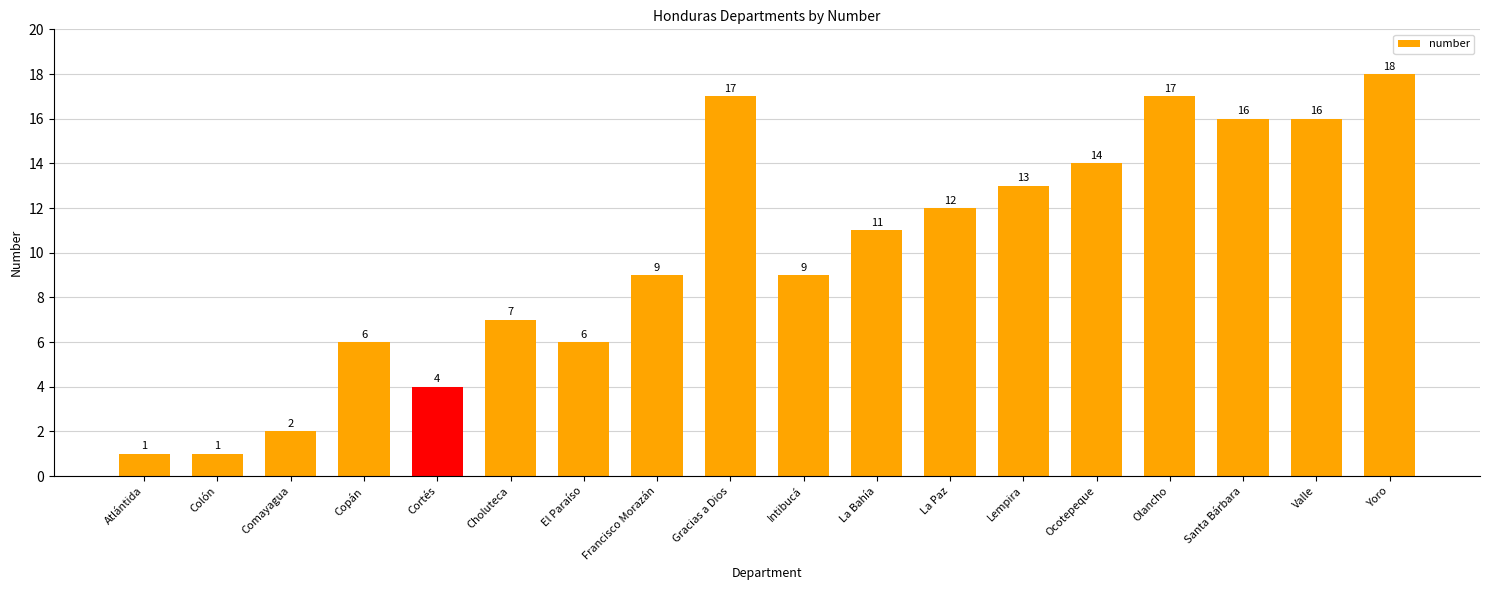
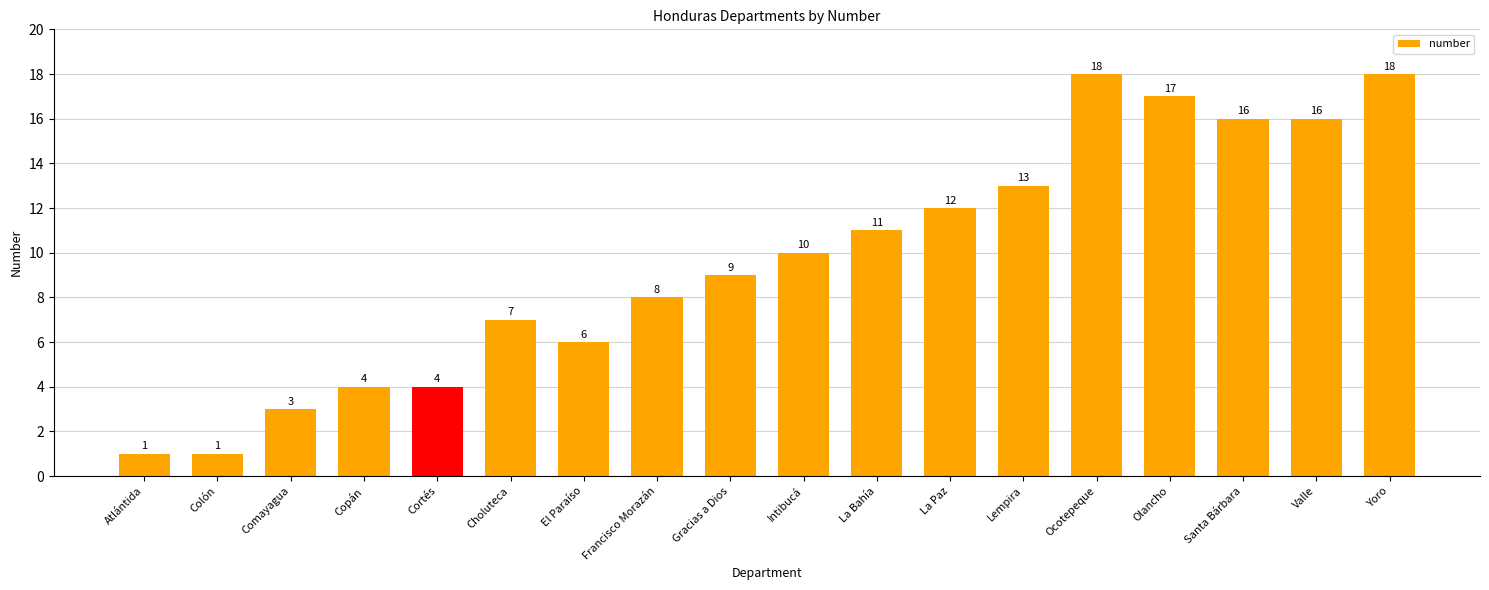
Comayagua: 2 -> 3
Copán: 6 -> 4
Francisco Morazán: 9 -> 8
Gracias a Dios: 17 -> 9
Intibucá: 9 -> 10
Ocotepeque: 14 -> 18
